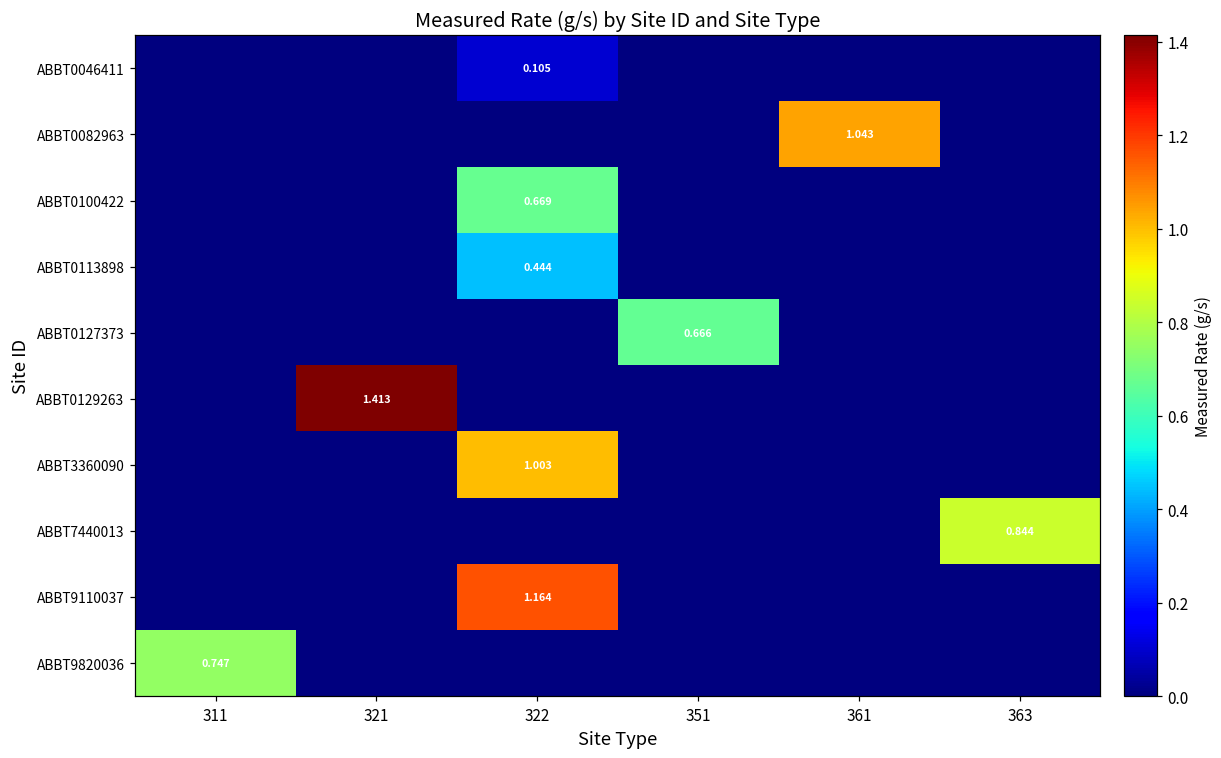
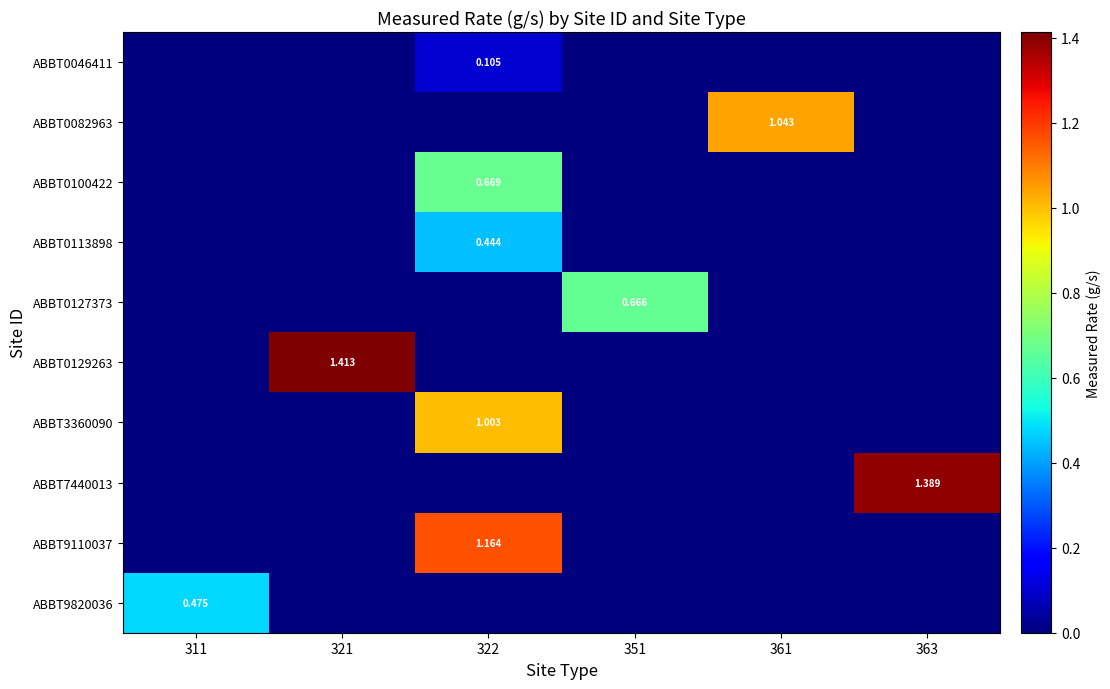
ABBT7440013, 363: 0.844 -> 1.389
ABBT9820036, 311: 0.747 -> 0.475
